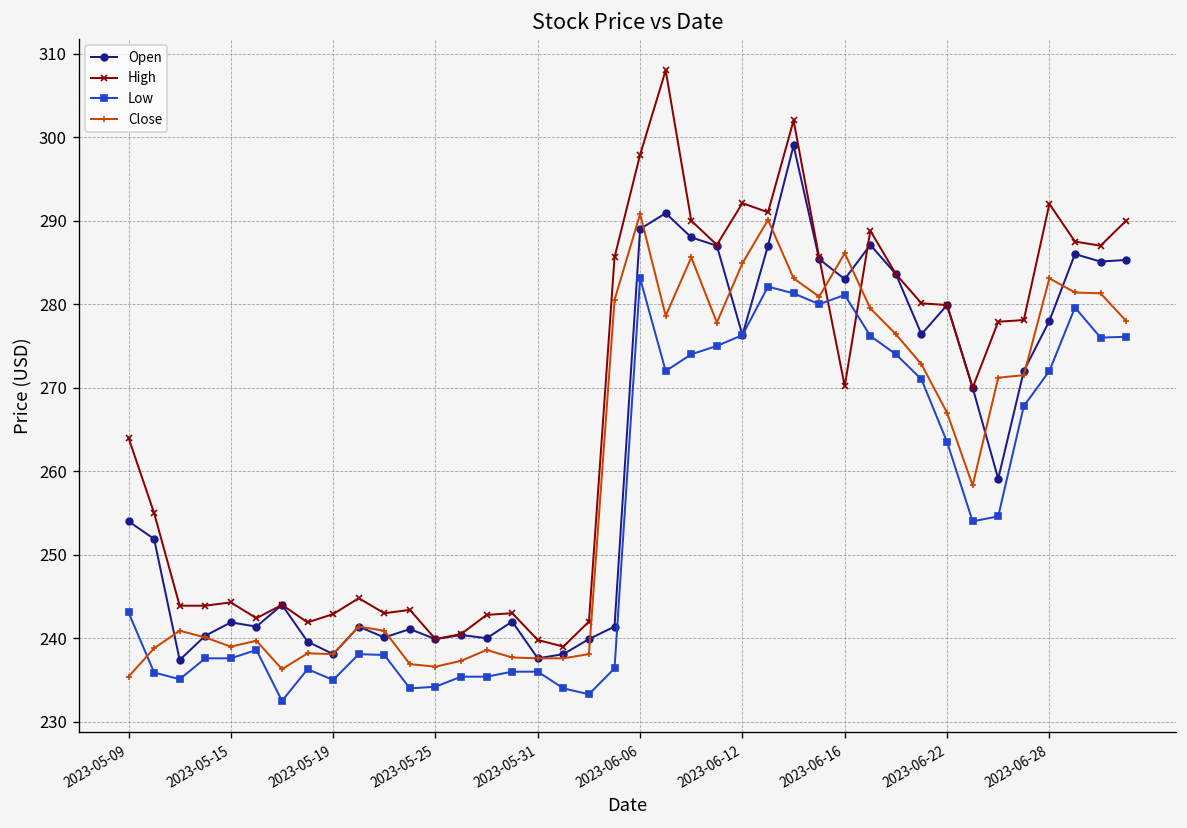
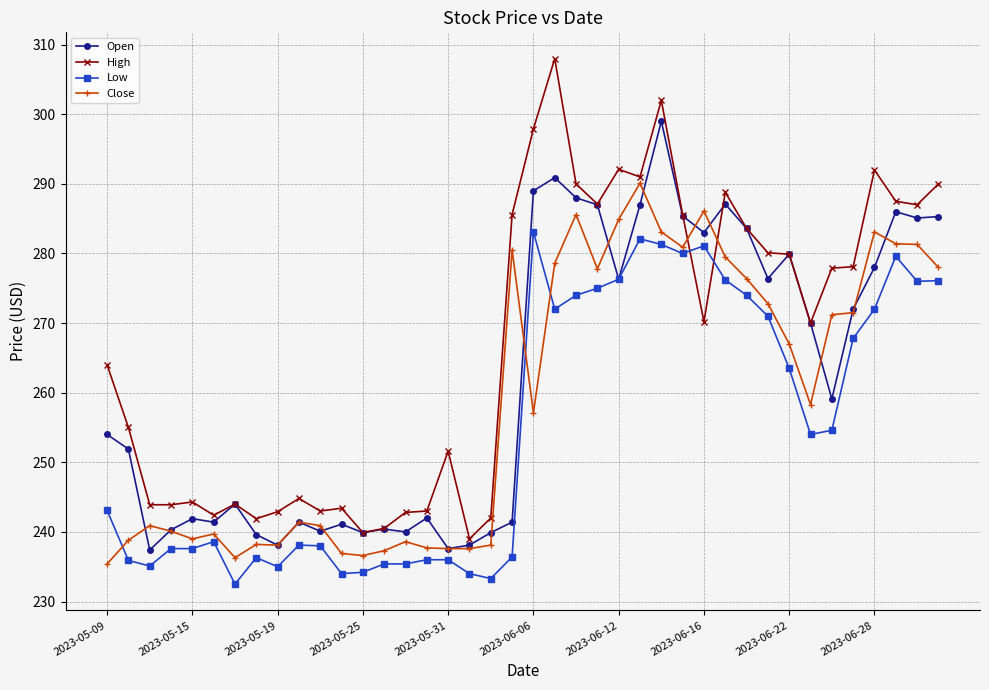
High, 2023-05-31: 240 -> 252
Close, 2023-06-06: 291 -> 257
